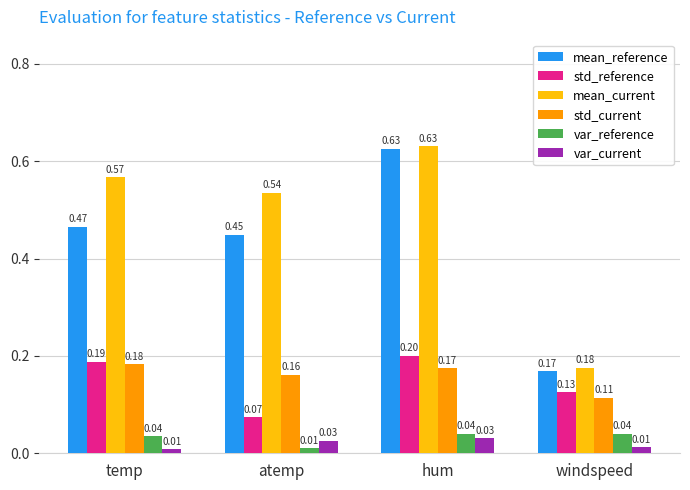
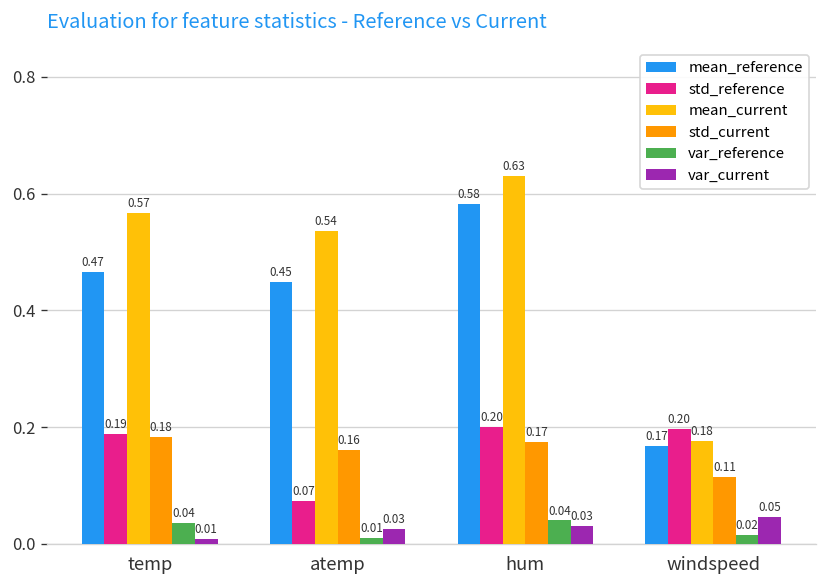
mean_reference, hum: 0.63 -> 0.58
std_reference, windspeed: 0.13 -> 0.20
var_reference, windspeed: 0.04 -> 0.02
var_current, windspeed: 0.01 -> 0.05
